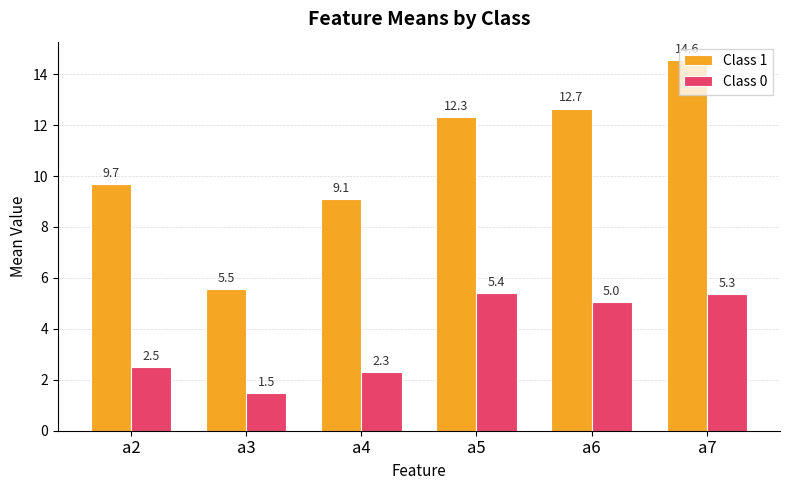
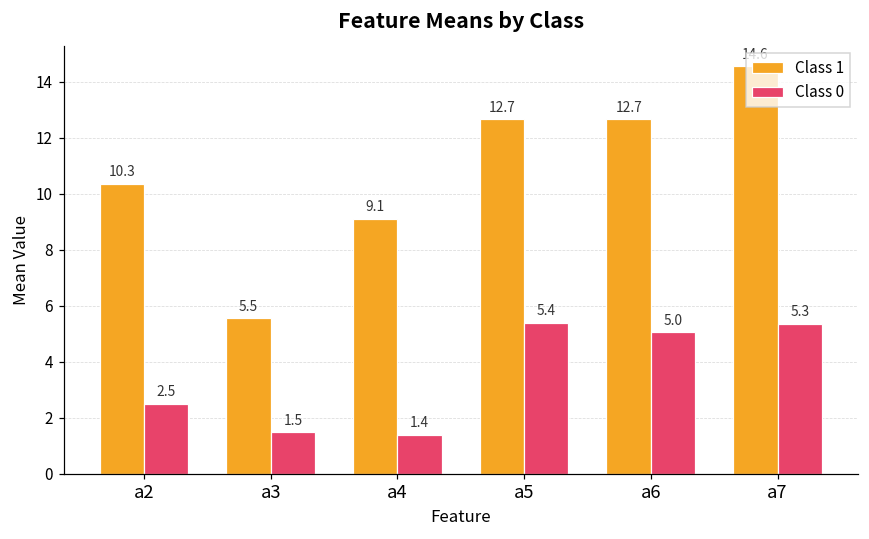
Class 1, a2: 9.7 -> 10.3
Class 0, a4: 2.3 -> 1.4
Class 1, a5: 12.3 -> 12.7
